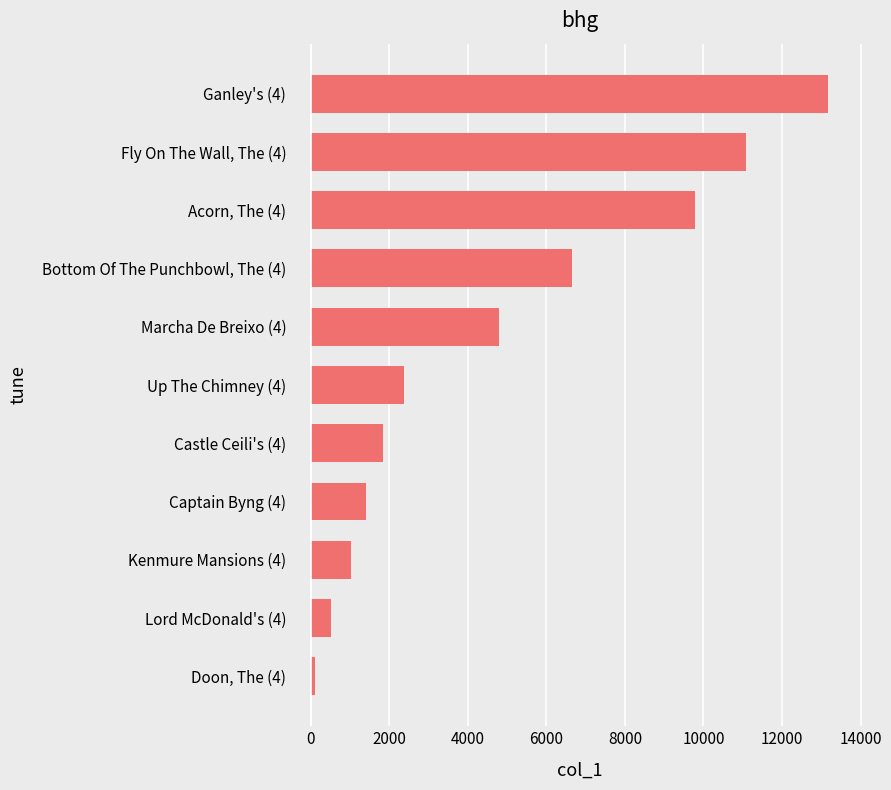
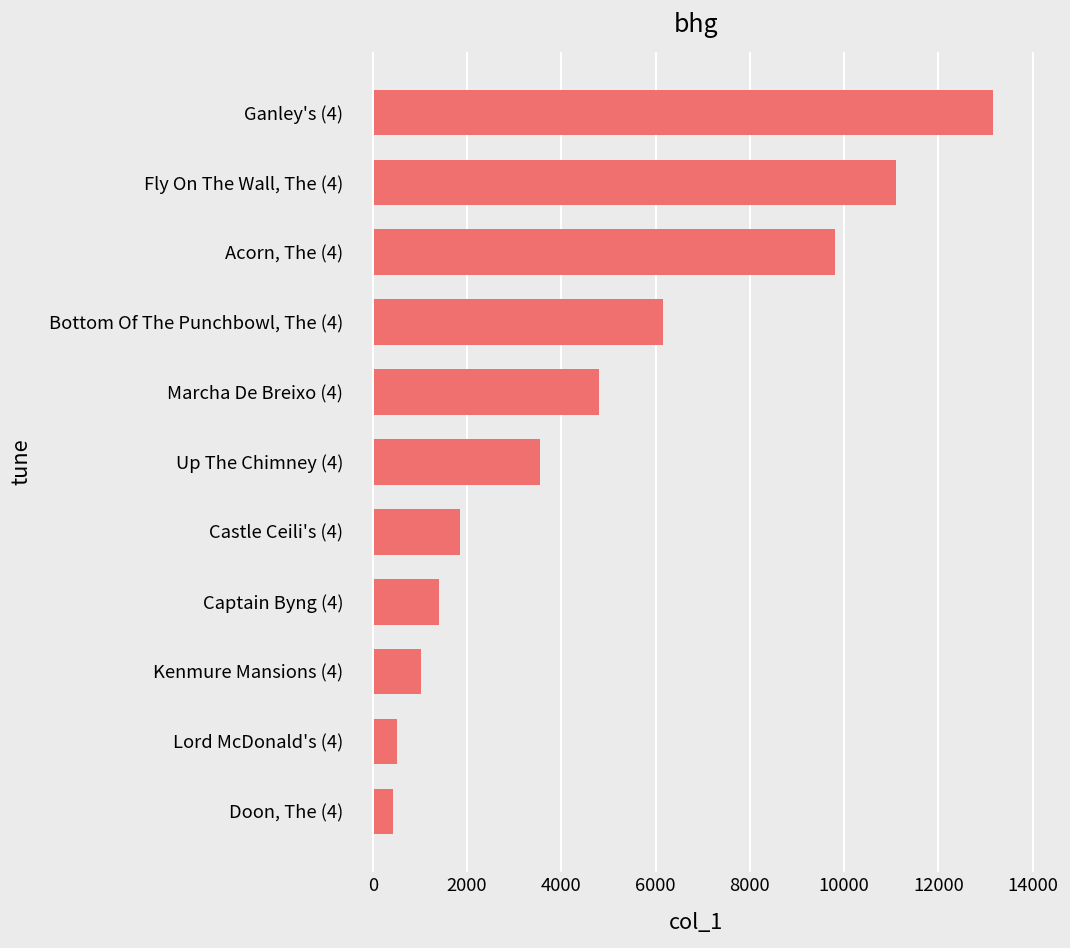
Bottom Of The Punchbowl, The (4): 6700 -> 6200
Up The Chimney (4): 2400 -> 3500
Doon, The (4): 100 -> 400
